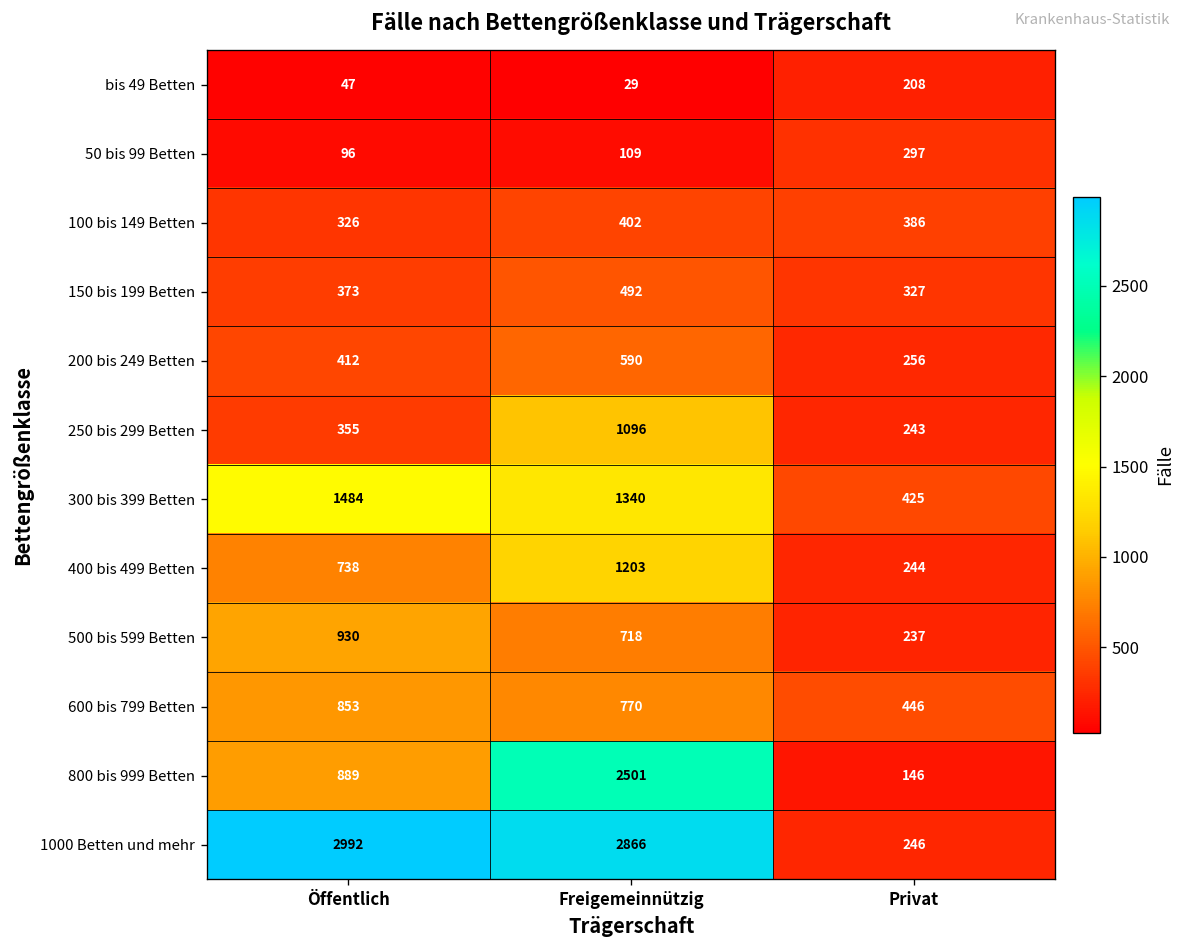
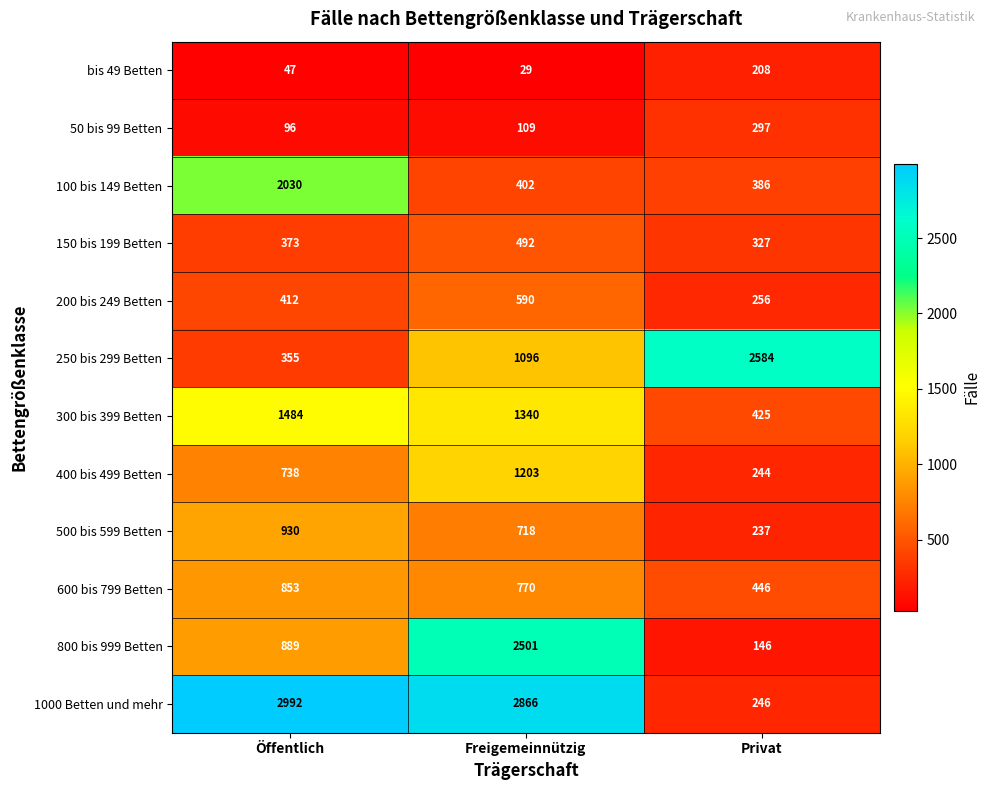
100 bis 149 Betten, Öffentlich: 326 -> 2030
250 bis 299 Betten, Privat: 243 -> 2584
